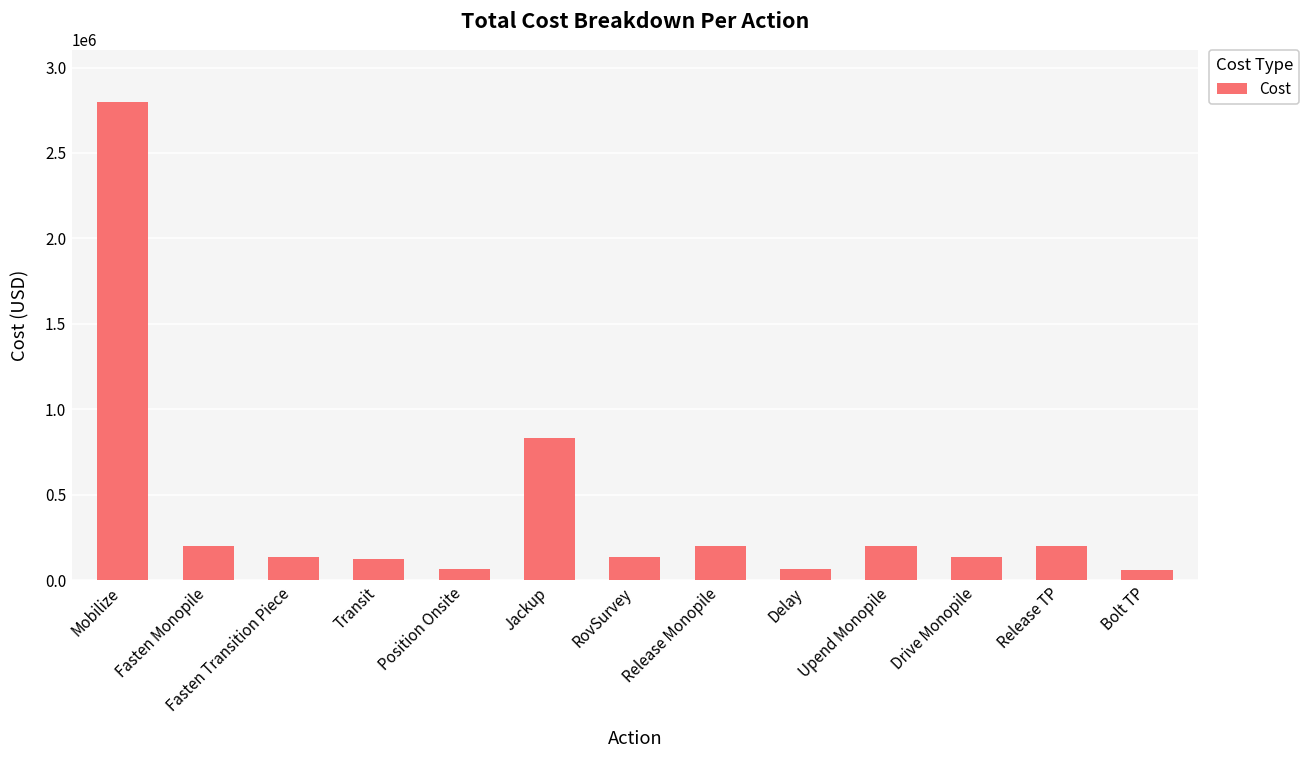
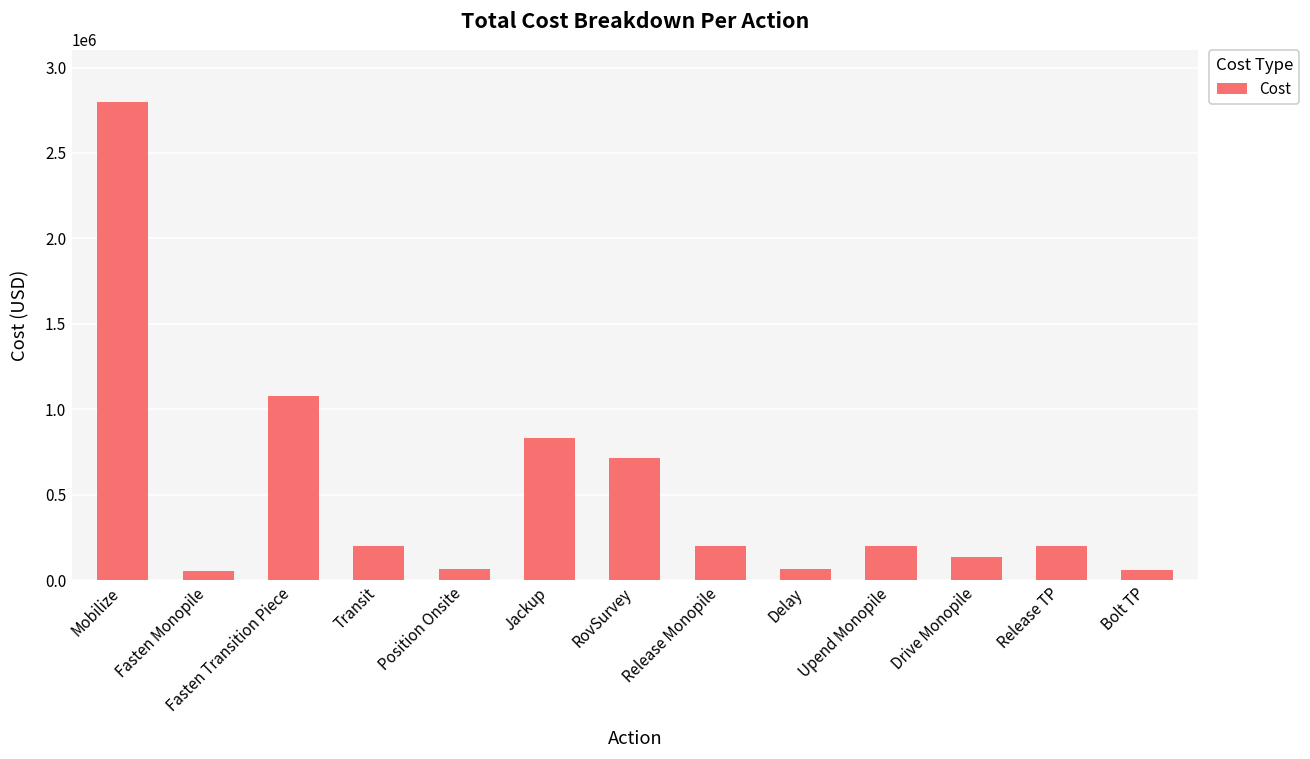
Fasten Monopile: 200000 -> 60000
Fasten Transition Piece: 130000 -> 1080000
Transit: 120000 -> 200000
RovSurvey: 130000 -> 720000
